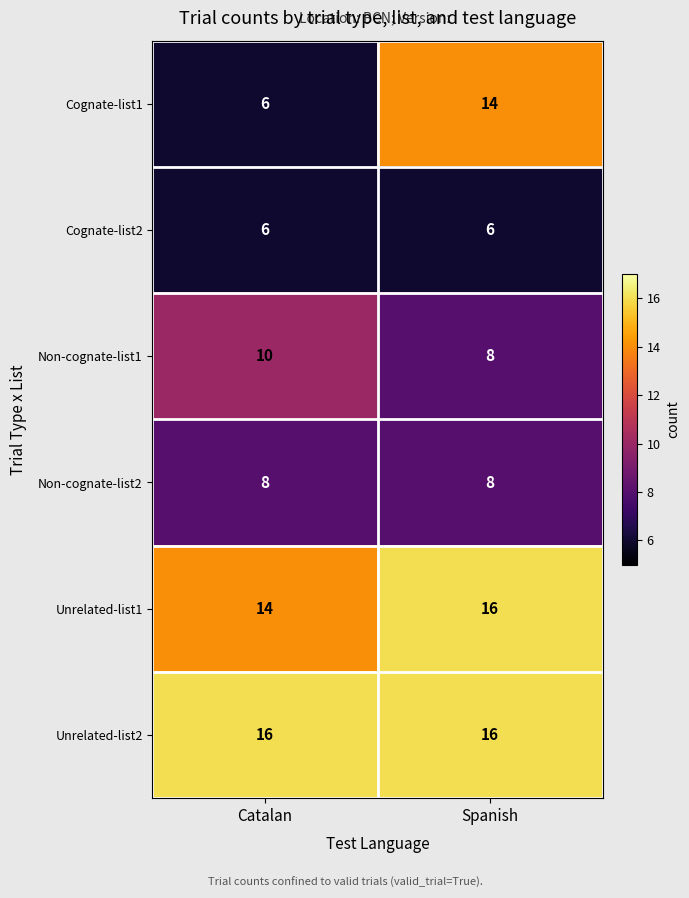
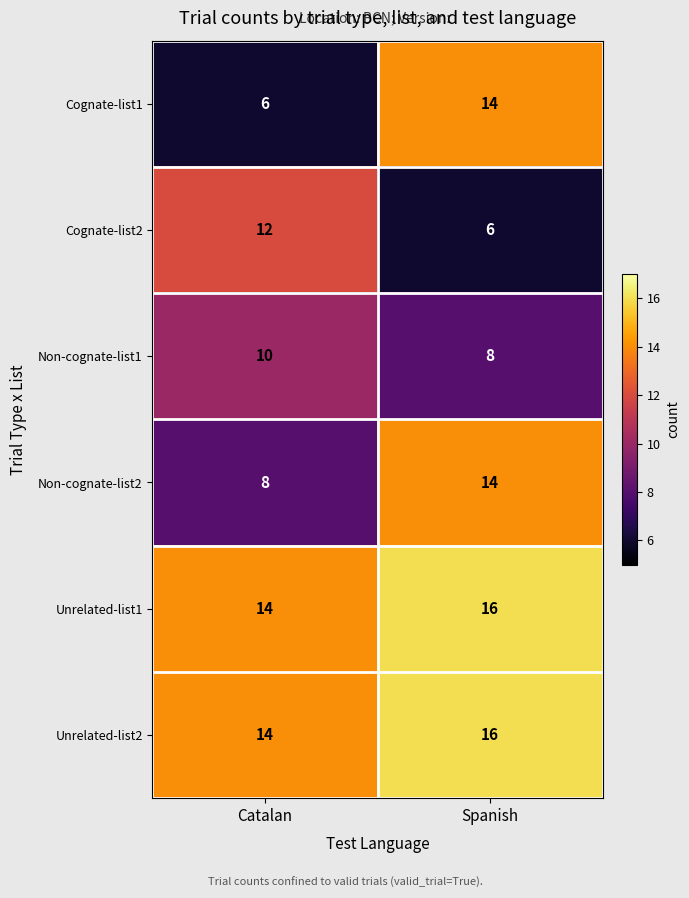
Cognate-list2, Catalan: 6 -> 12
Non-cognate-list2, Spanish: 8 -> 14
Unrelated-list2, Catalan: 16 -> 14
